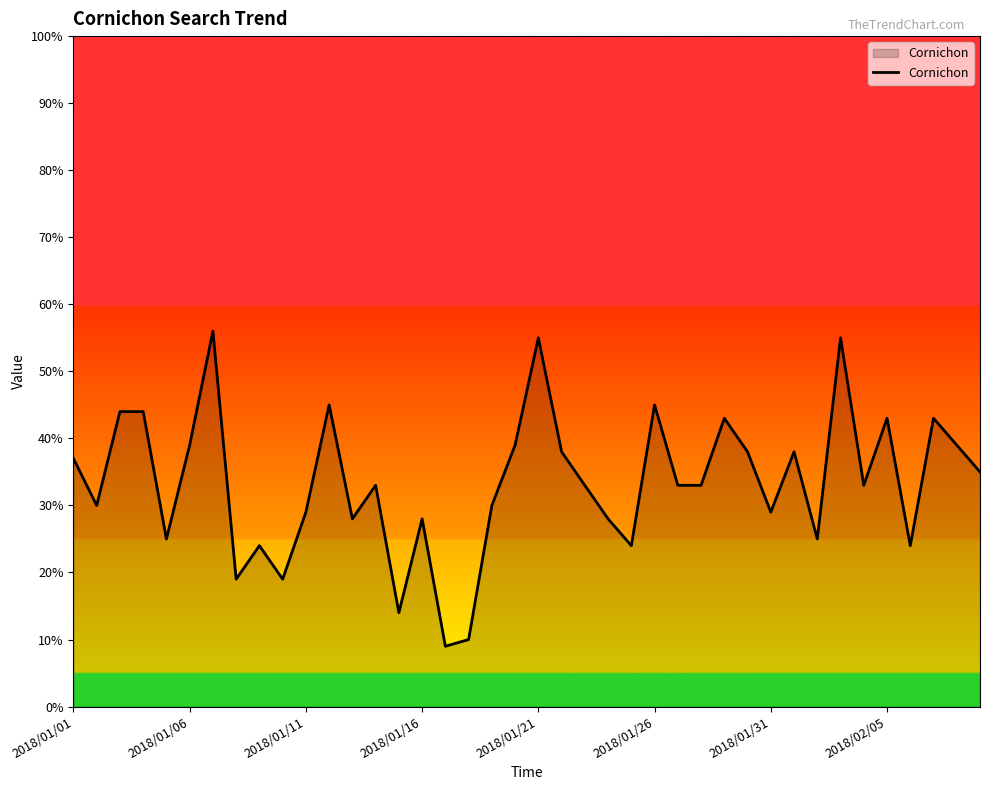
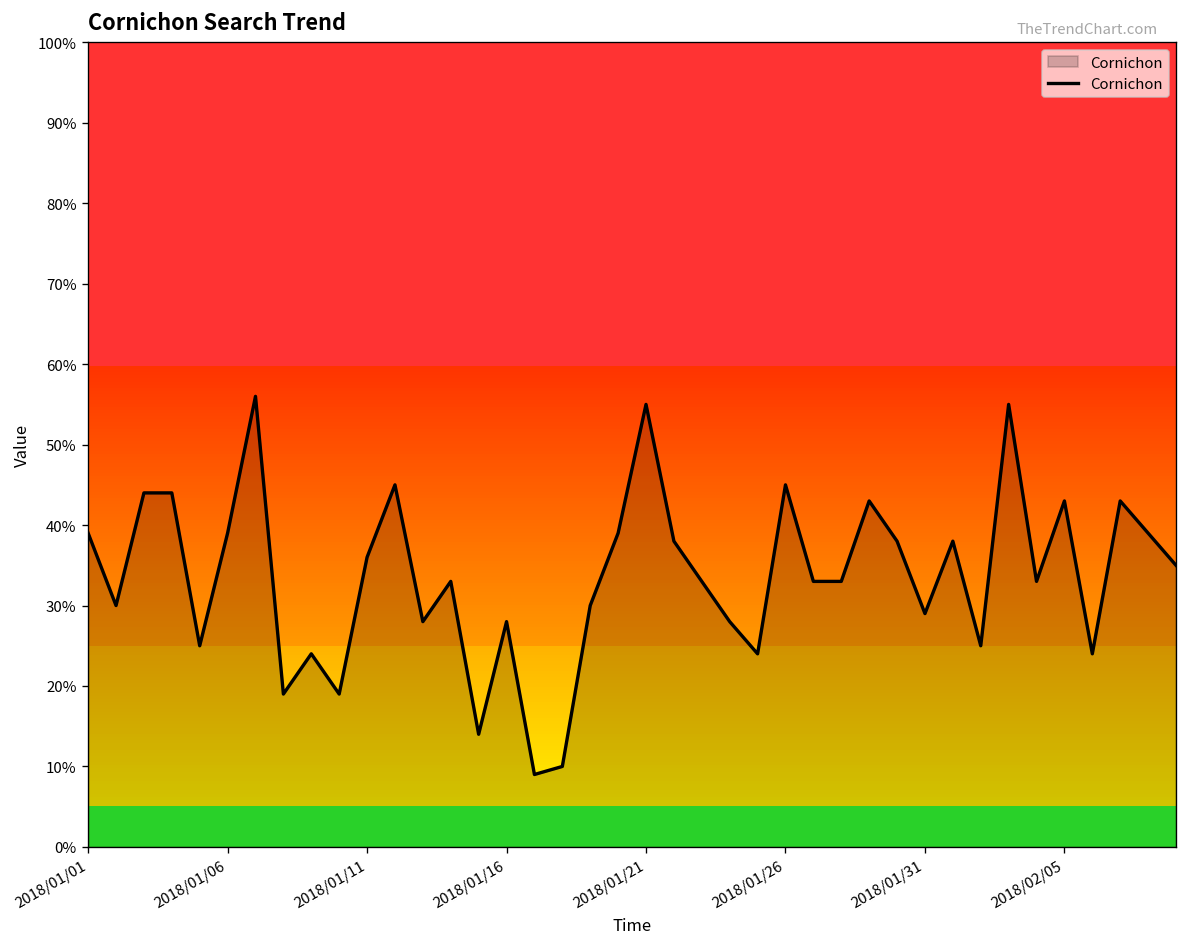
2018/01/01: 37% -> 39%
2018/01/11: 29% -> 36%
